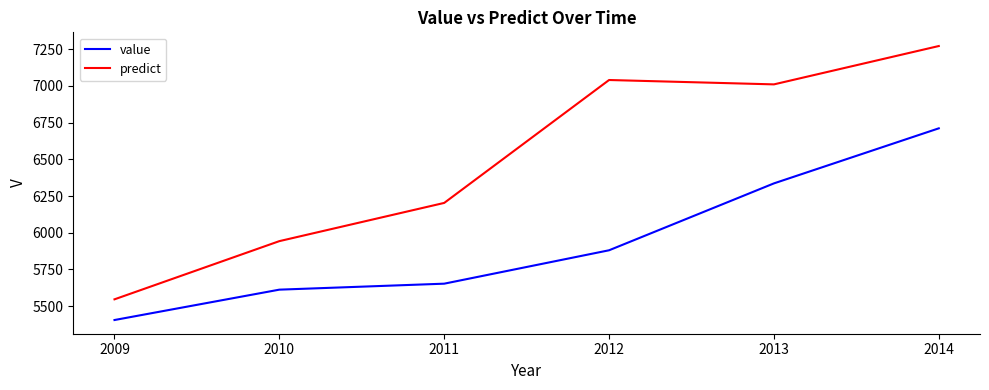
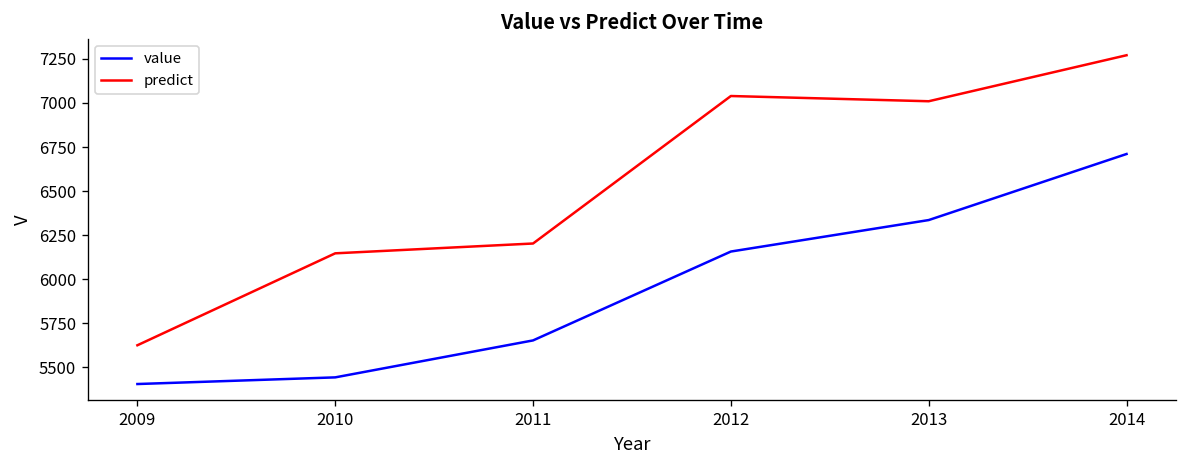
predict, 2009: 5550 -> 5630
value, 2010: 5610 -> 5440
predict, 2010: 5940 -> 6150
value, 2012: 5880 -> 6160
